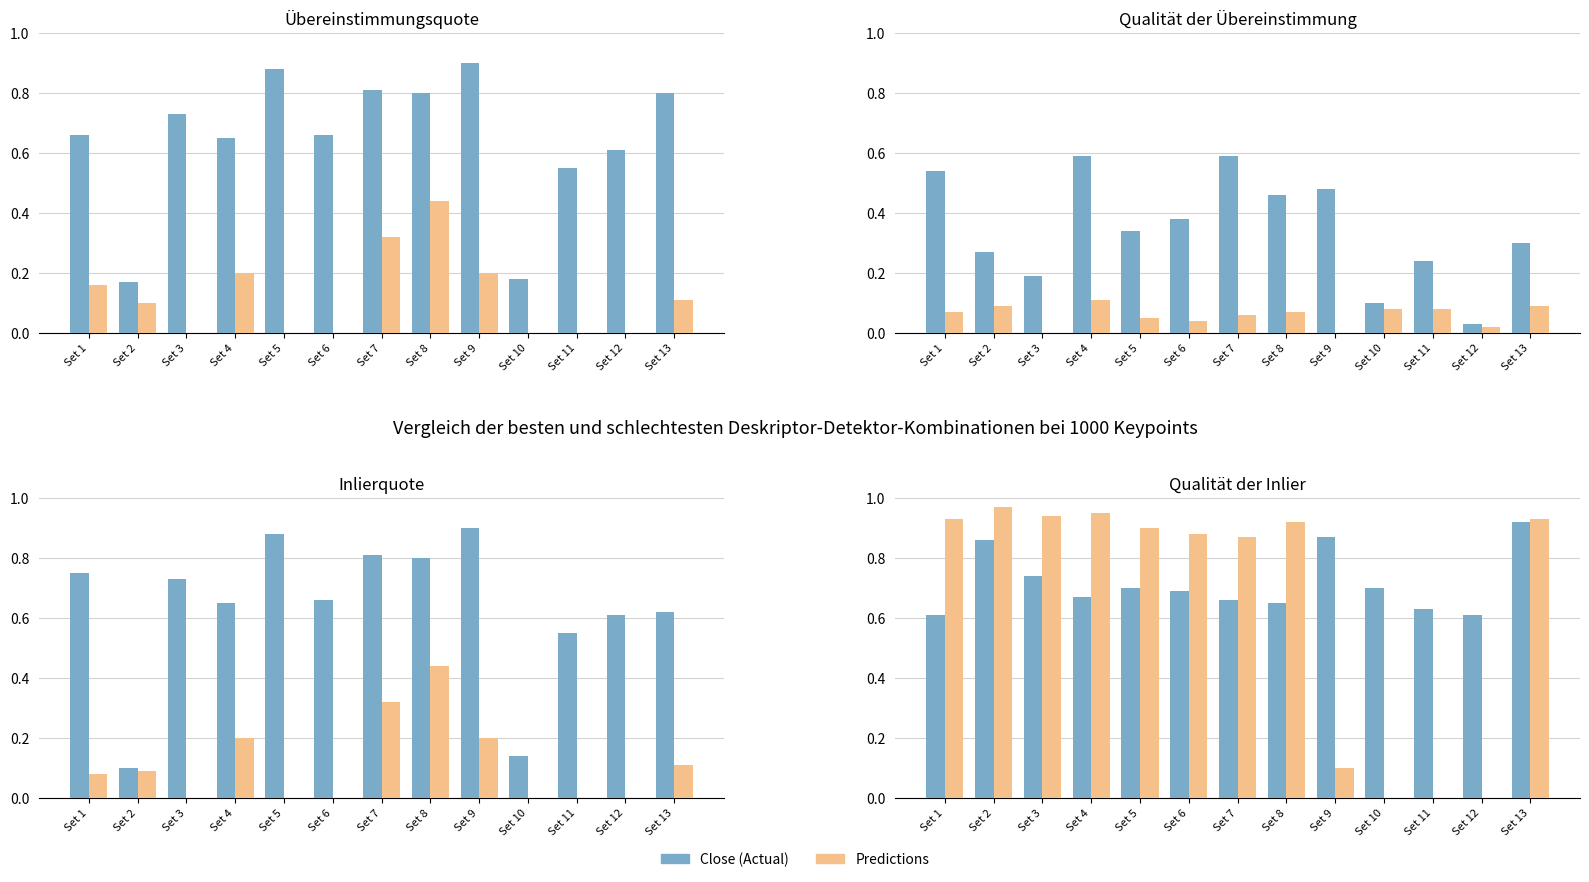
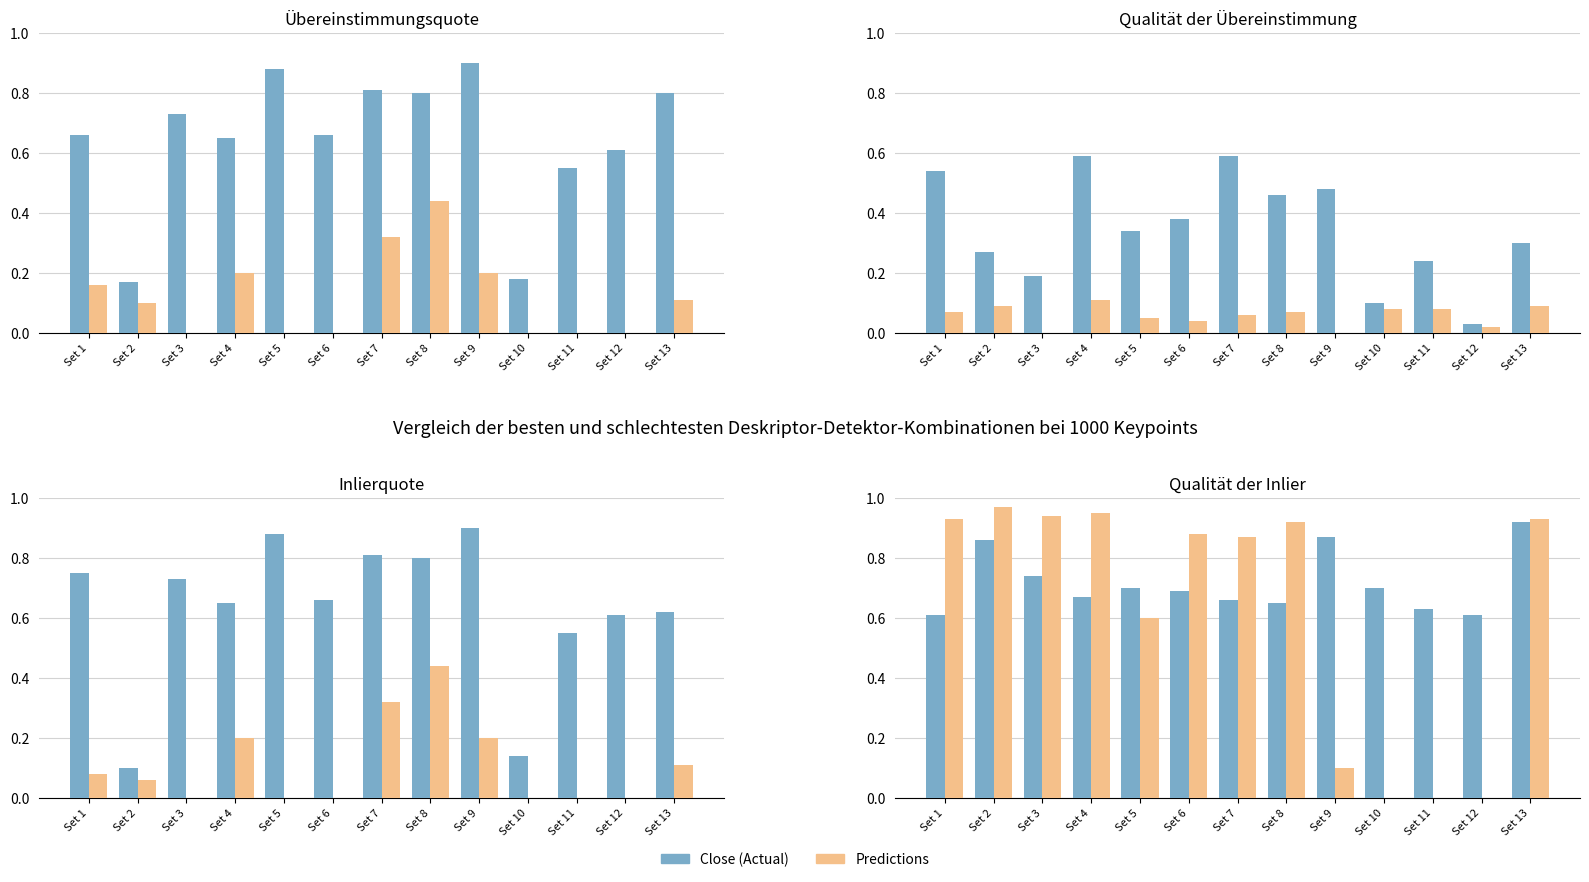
Inlierquote, Predictions, Set 2: 0.09 -> 0.06
Qualität der Inlier, Predictions, Set 5: 0.9 -> 0.6
